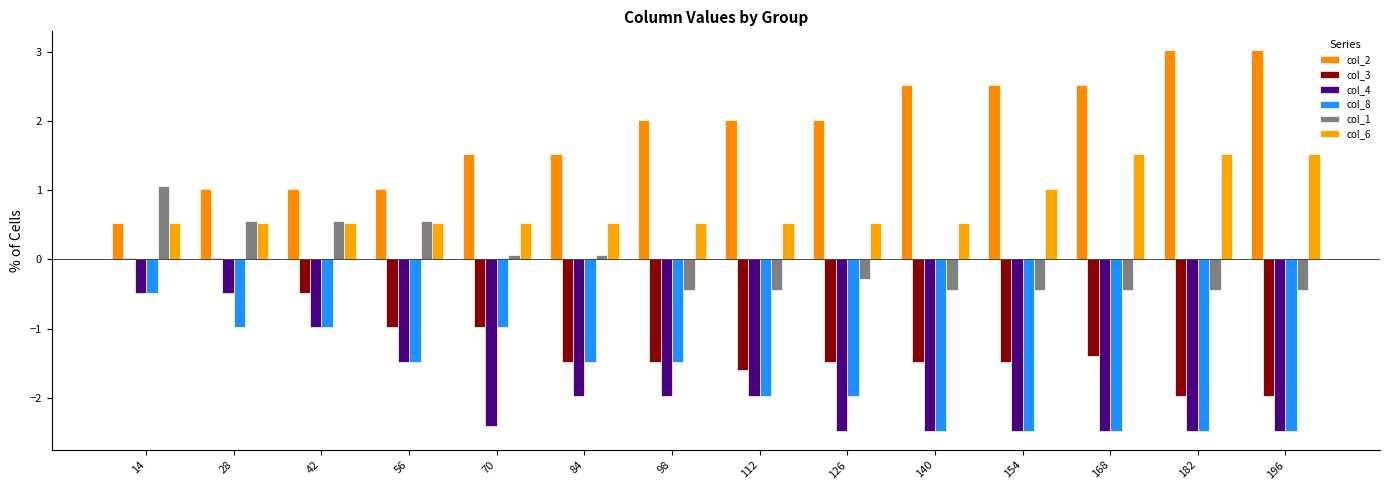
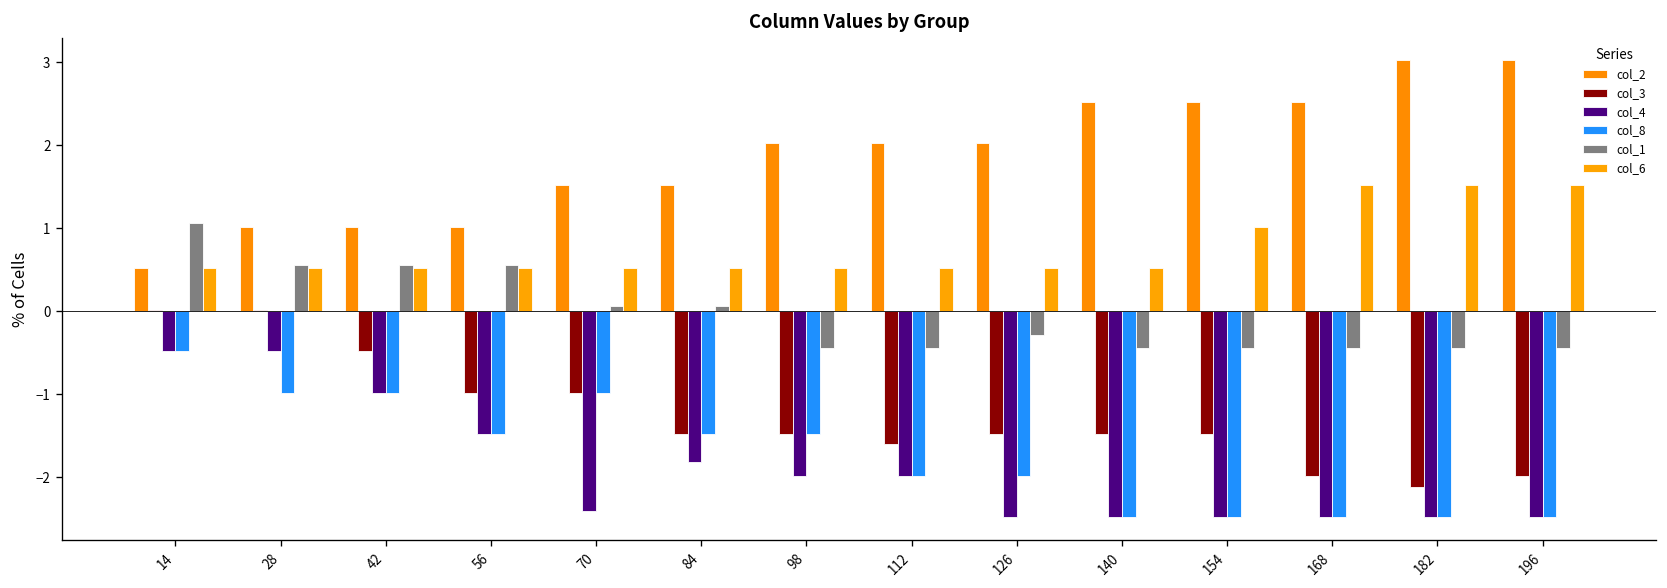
col_4, 84: -2.0 -> -1.8
col_3, 168: -1.4 -> -2.0
col_3, 182: -2.0 -> -2.1
